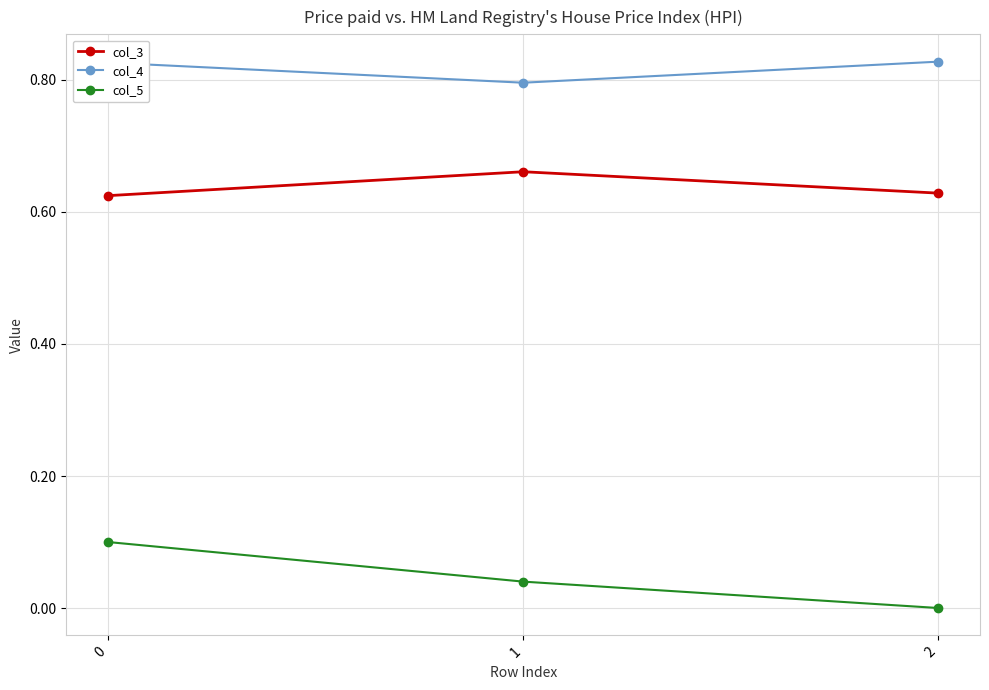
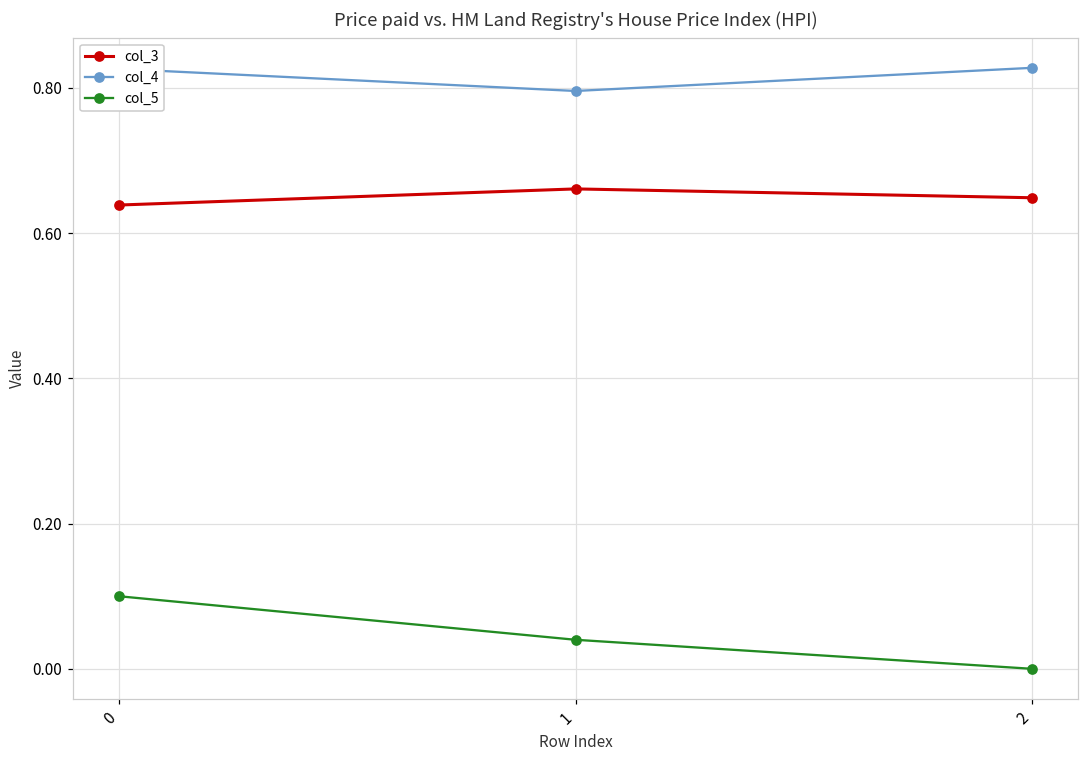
col_3, 0: 0.62 -> 0.64
col_3, 2: 0.63 -> 0.65
